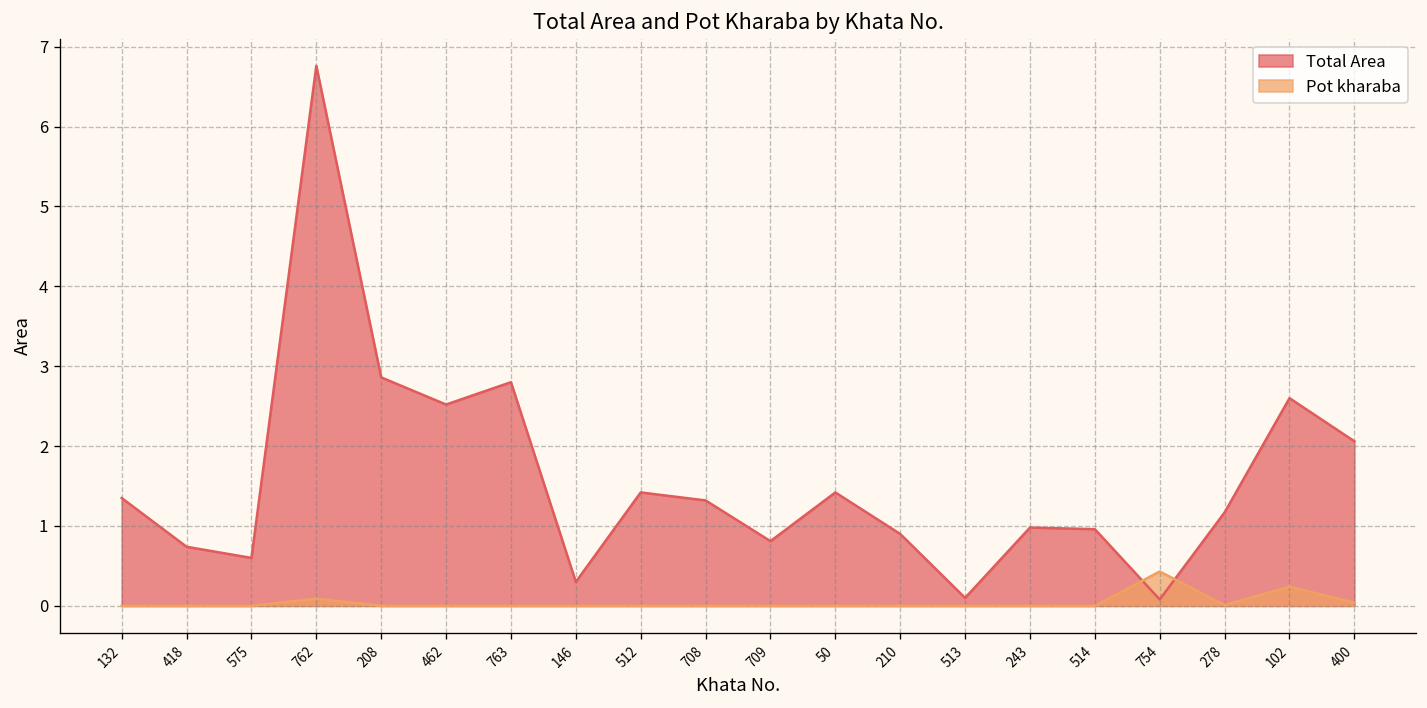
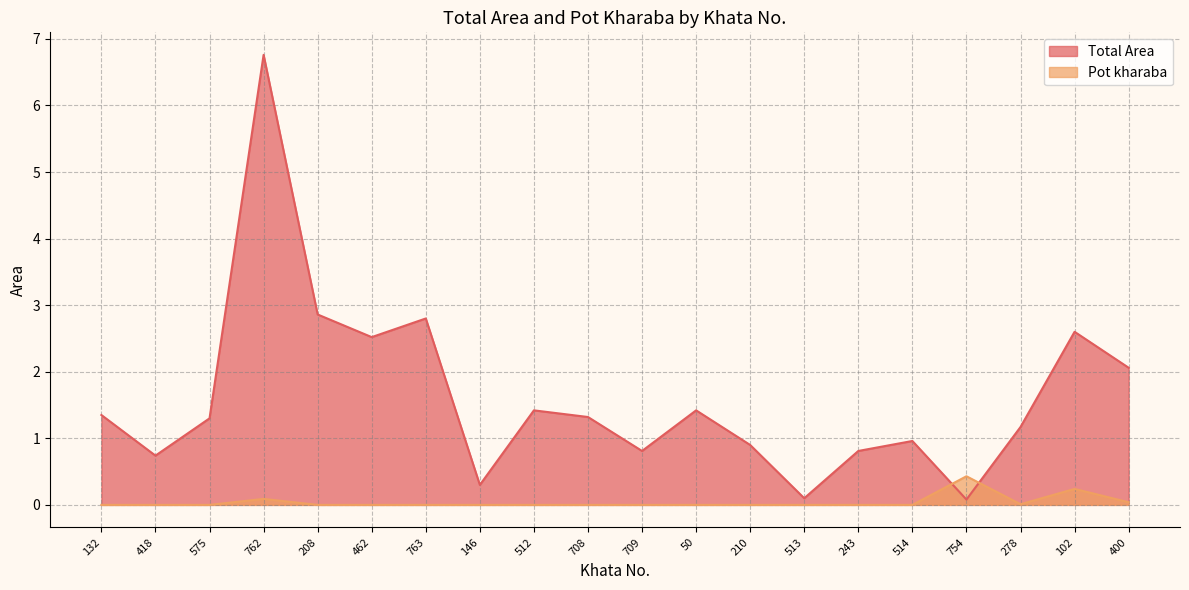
Total Area, 575: 0.6 -> 1.3
Total Area, 243: 1.0 -> 0.8
